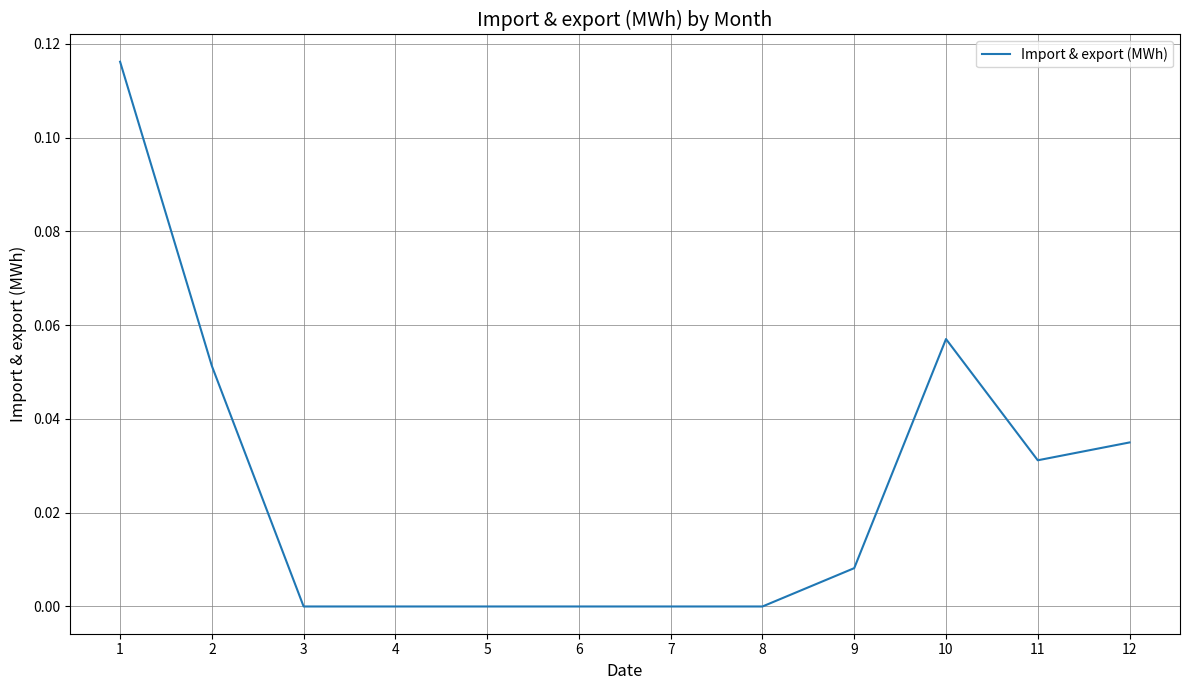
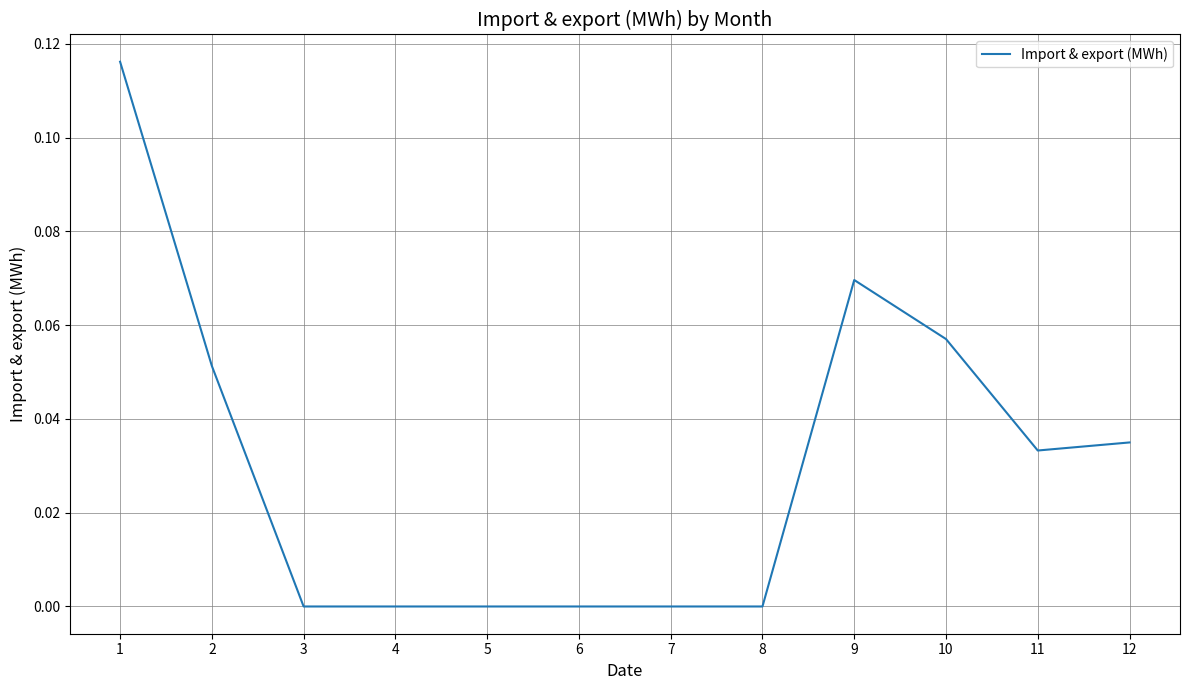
9: 0.008 -> 0.070
11: 0.031 -> 0.033
